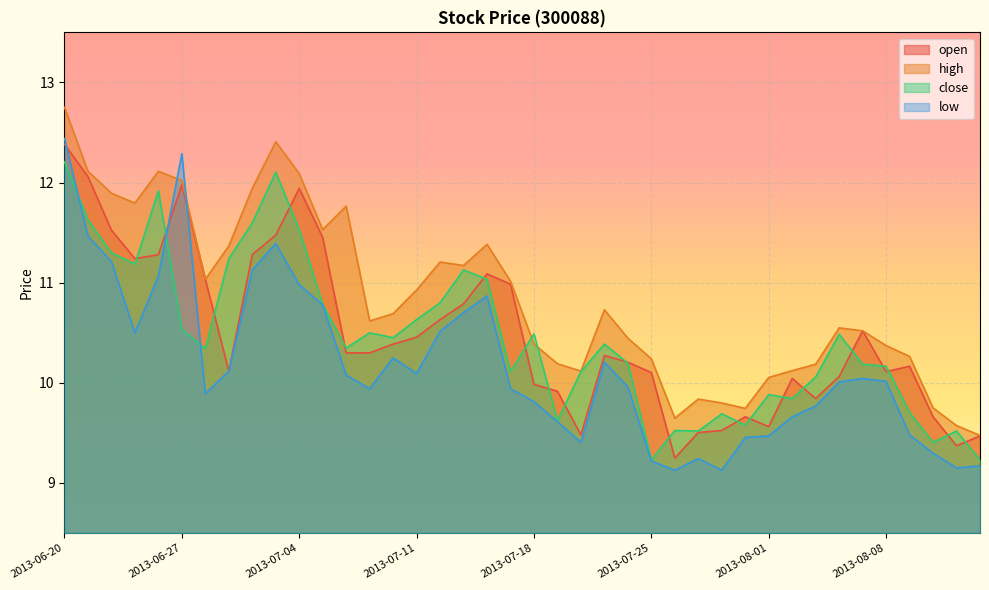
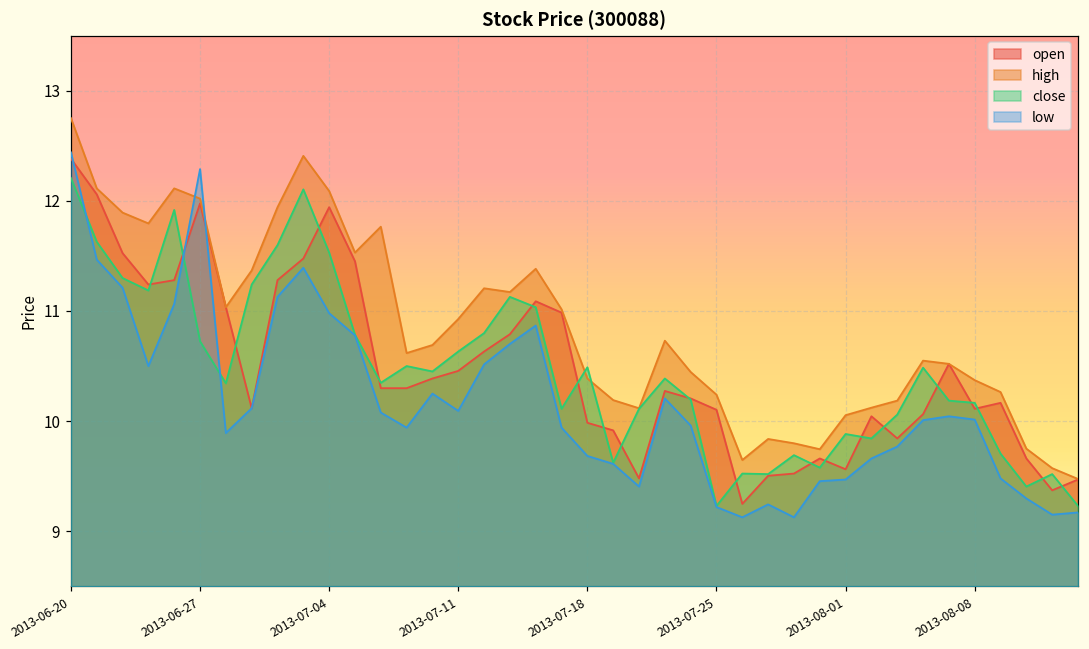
close, 2013-06-27: 10.54 -> 10.73
low, 2013-07-18: 9.81 -> 9.68
